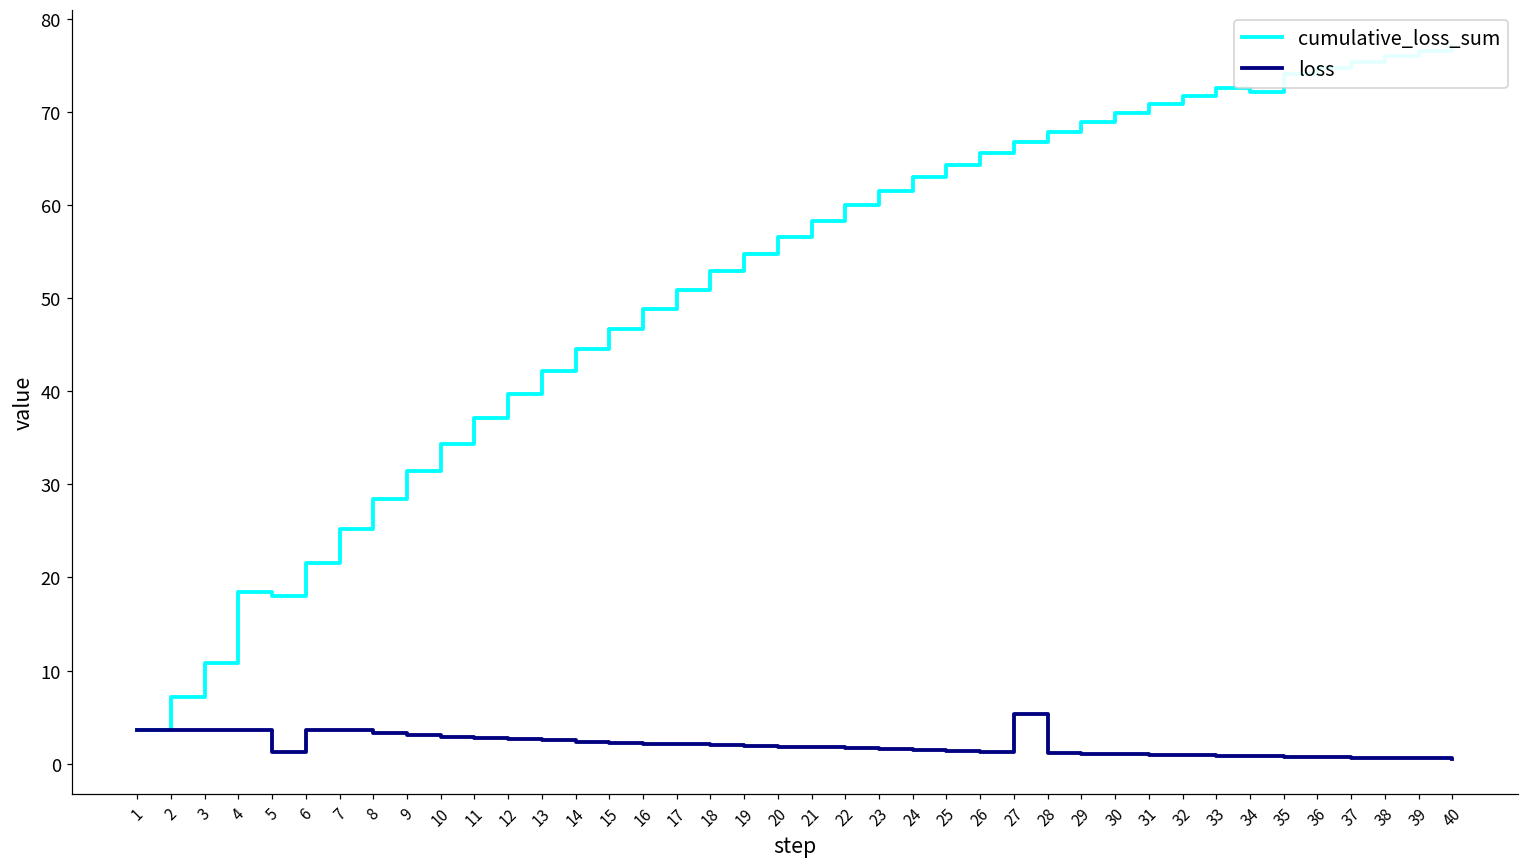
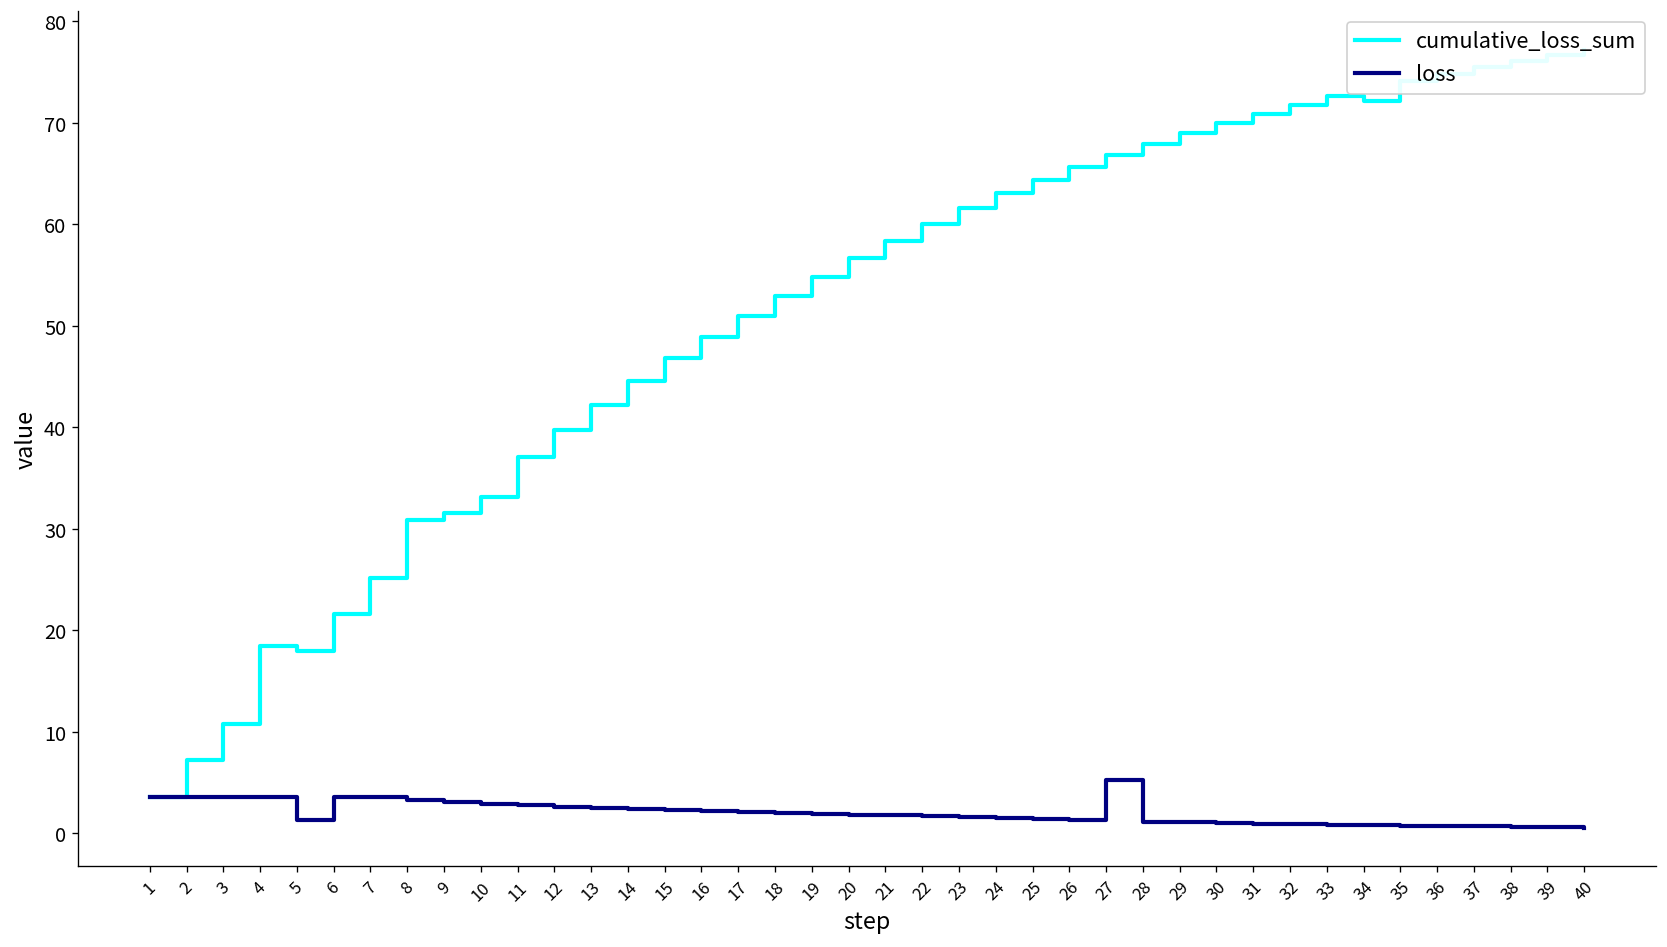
cumulative_loss_sum, 8: 28 -> 31
cumulative_loss_sum, 10: 34 -> 33
